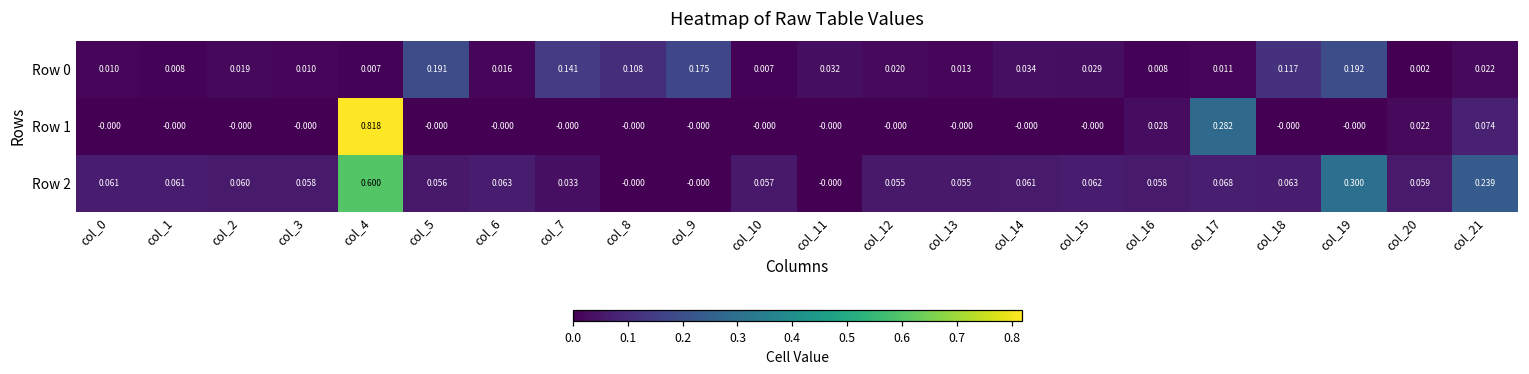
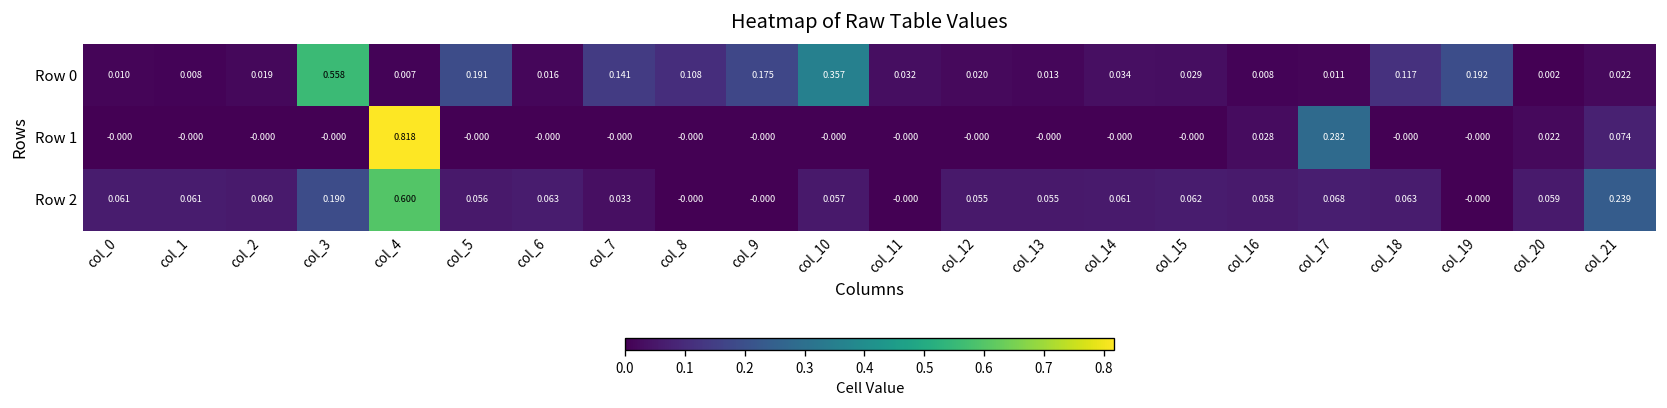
Row 0, col_3: 0.010 -> 0.558
Row 0, col_10: 0.007 -> 0.357
Row 2, col_3: 0.058 -> 0.190
Row 2, col_19: 0.300 -> -0.000
